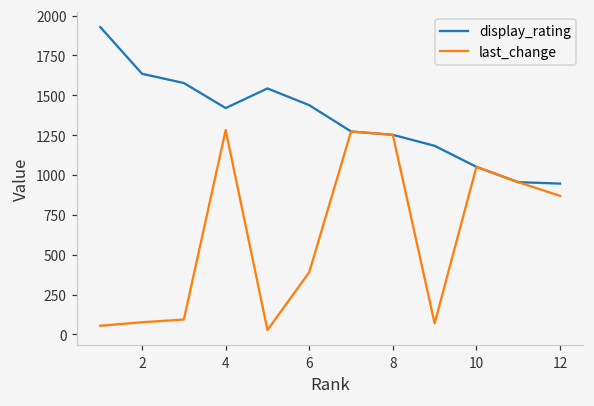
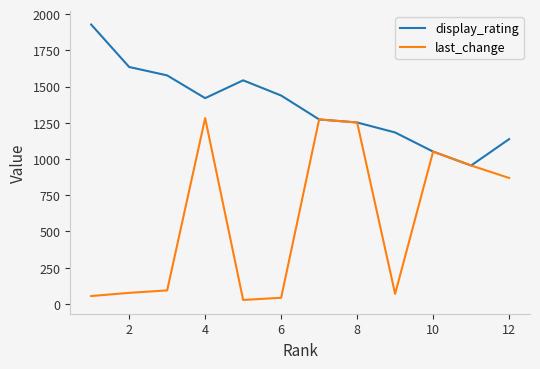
last_change, 6: 390 -> 40
display_rating, 12: 950 -> 1140
